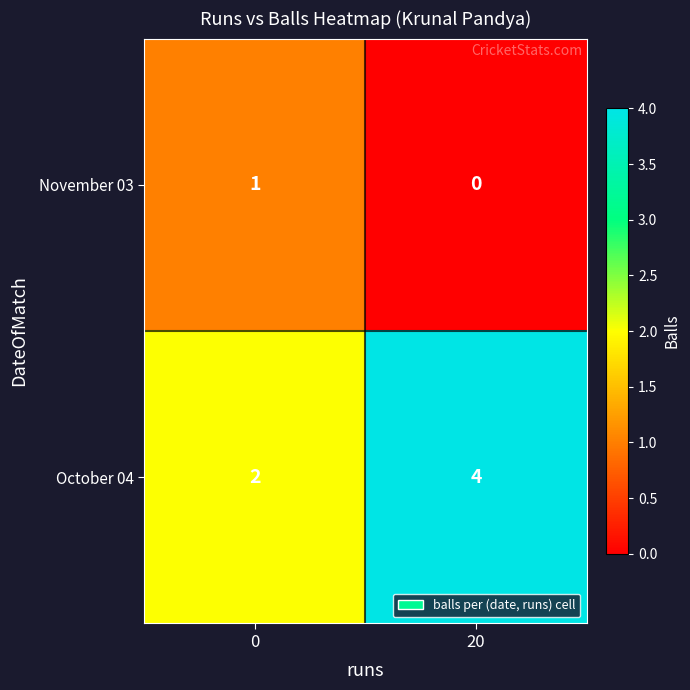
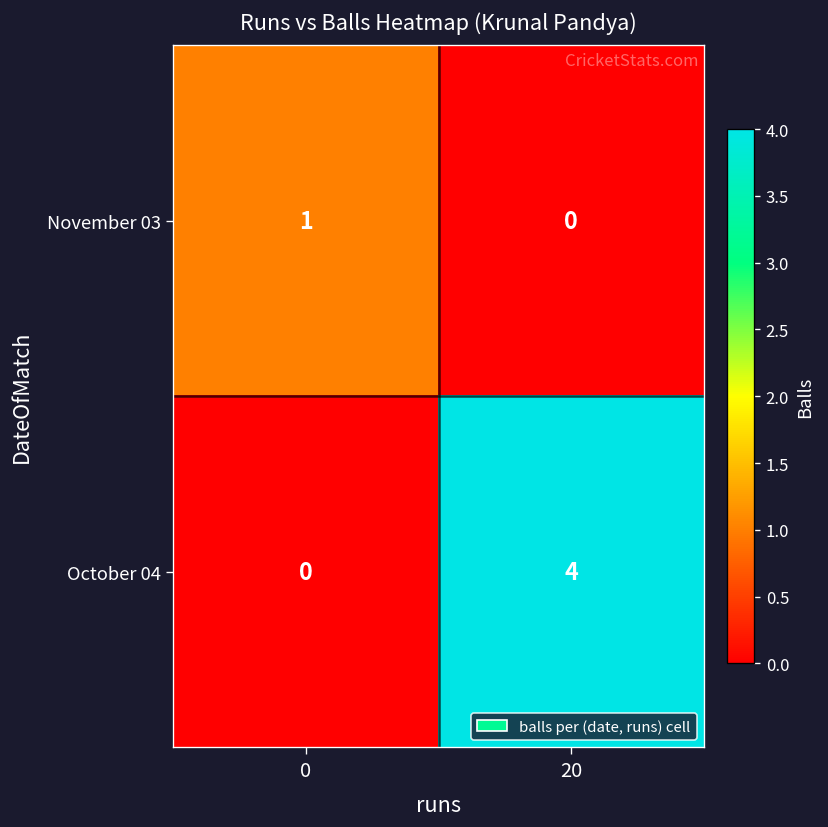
October 04, 0: 2 -> 0
